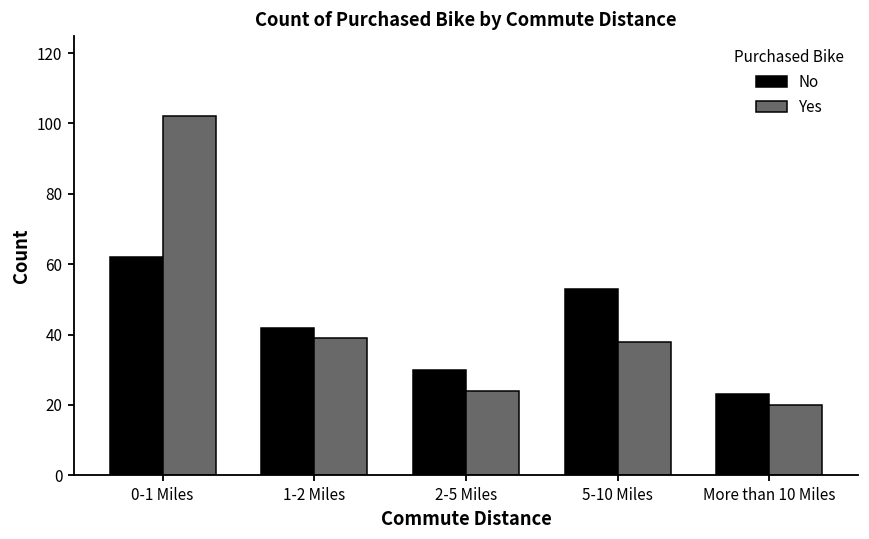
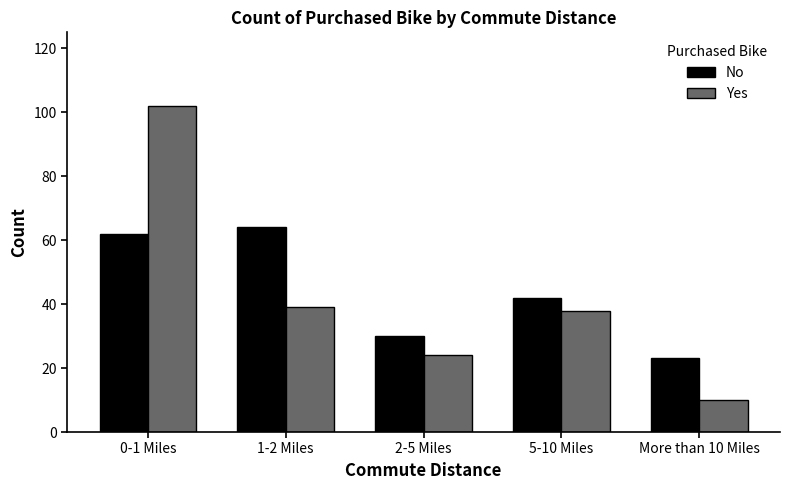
No, 1-2 Miles: 42 -> 64
No, 5-10 Miles: 53 -> 42
Yes, More than 10 Miles: 20 -> 10
